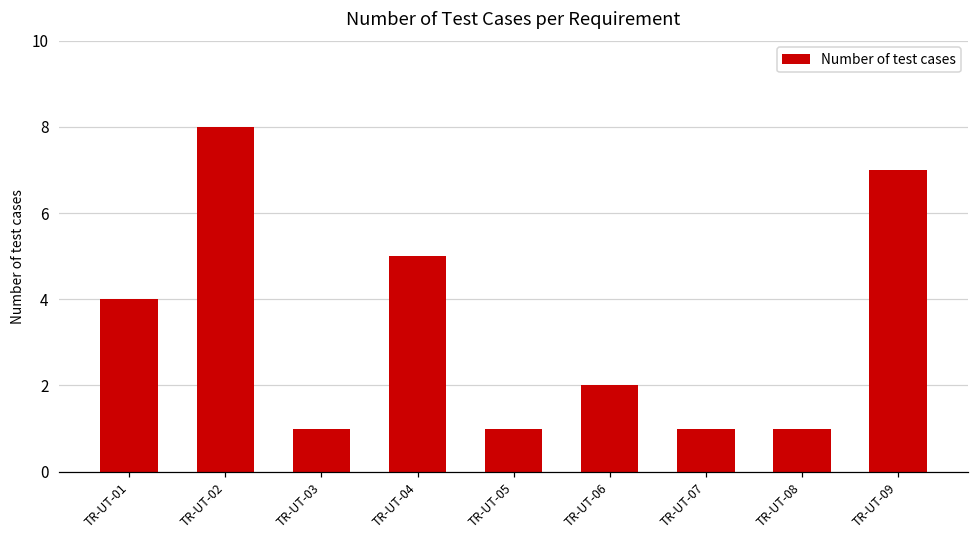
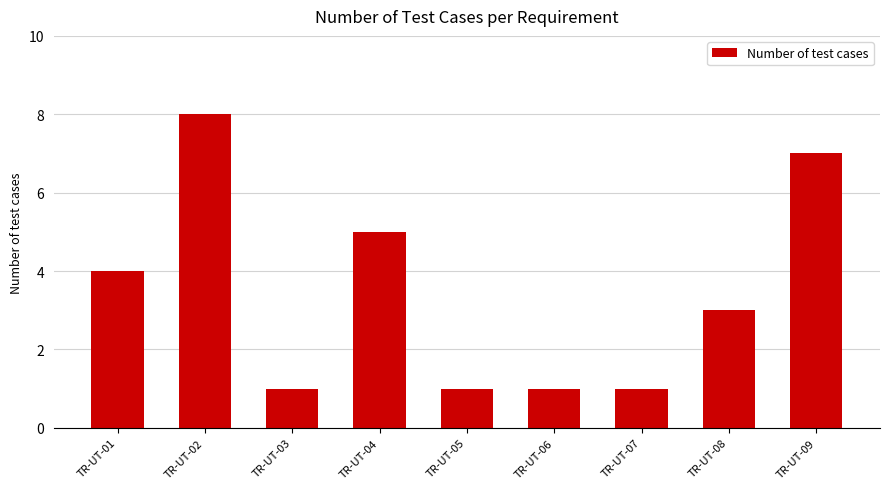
TR-UT-06: 2 -> 1
TR-UT-08: 1 -> 3
